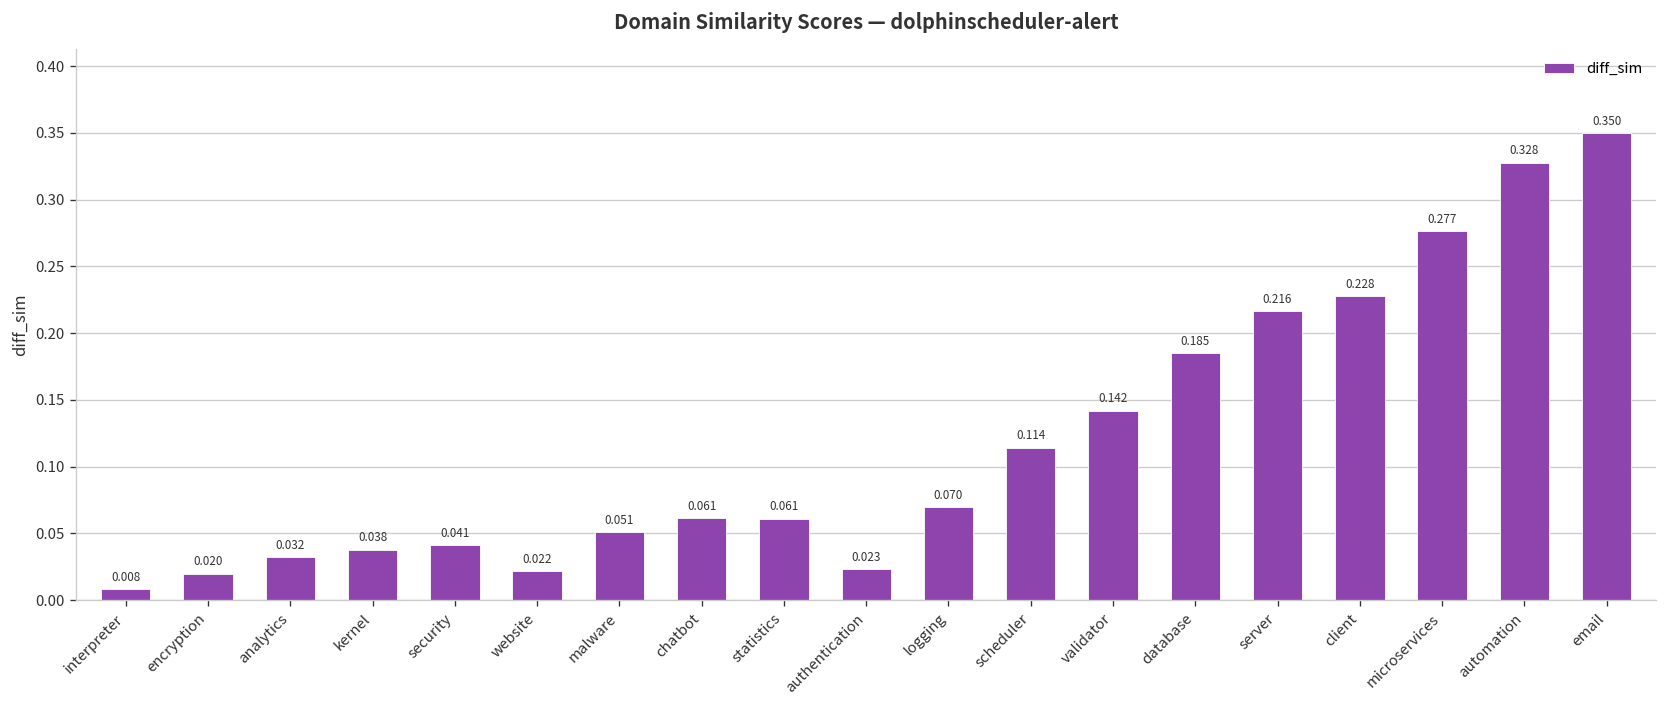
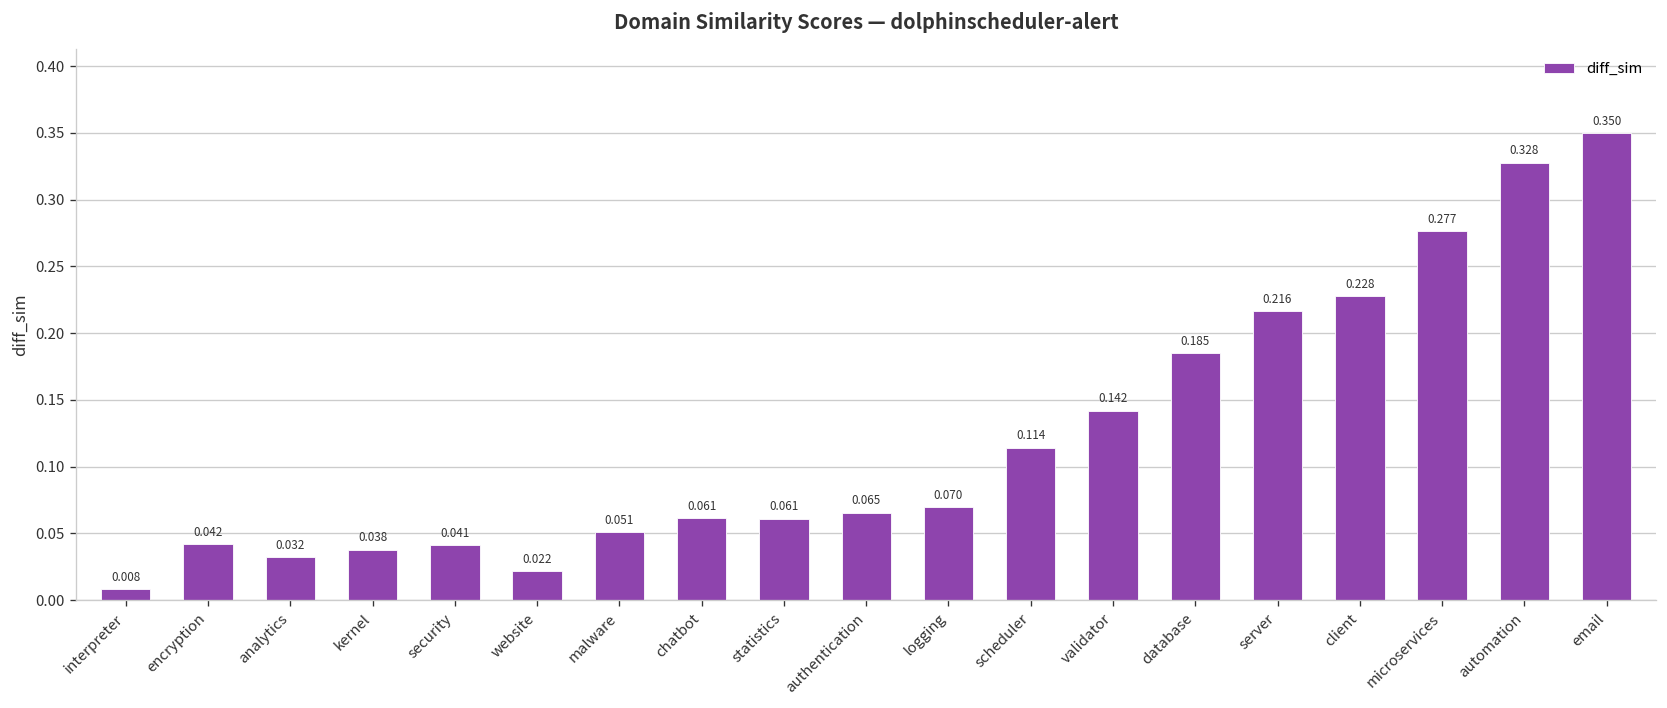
encryption: 0.020 -> 0.042
authentication: 0.023 -> 0.065
